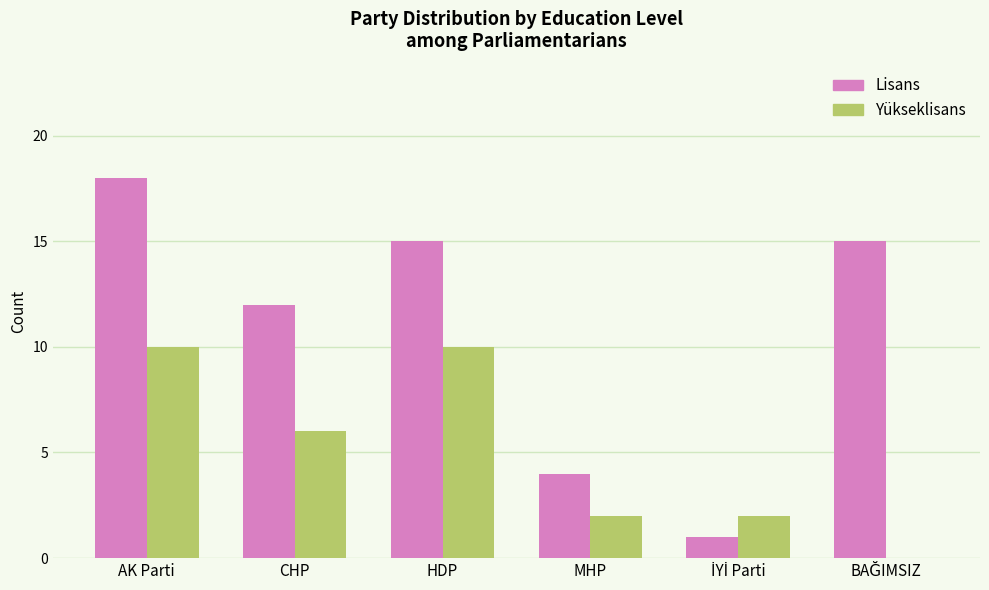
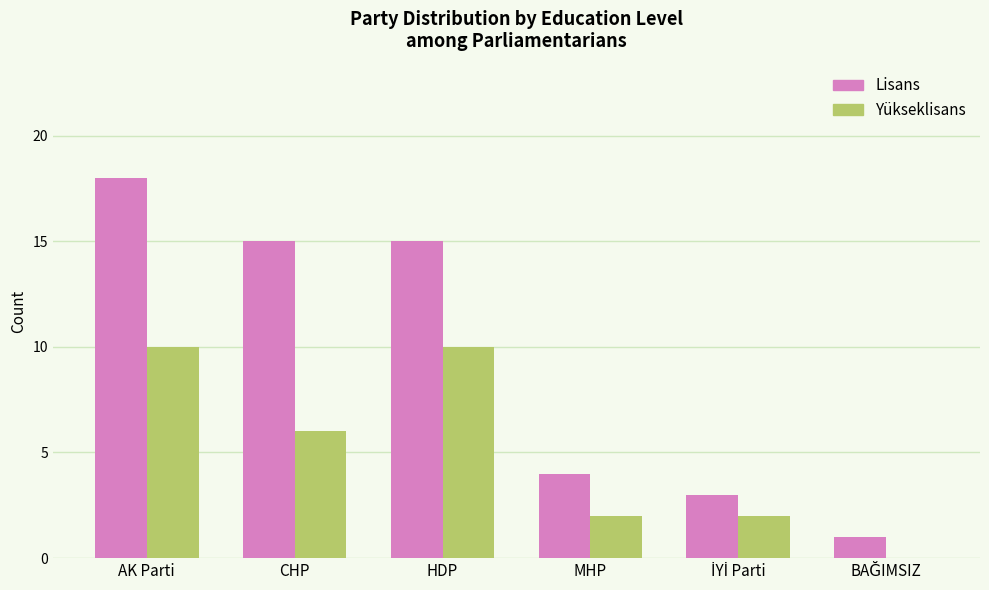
Lisans, CHP: 12 -> 15
Lisans, İYİ Parti: 1 -> 3
Lisans, BAĞIMSIZ: 15 -> 1
